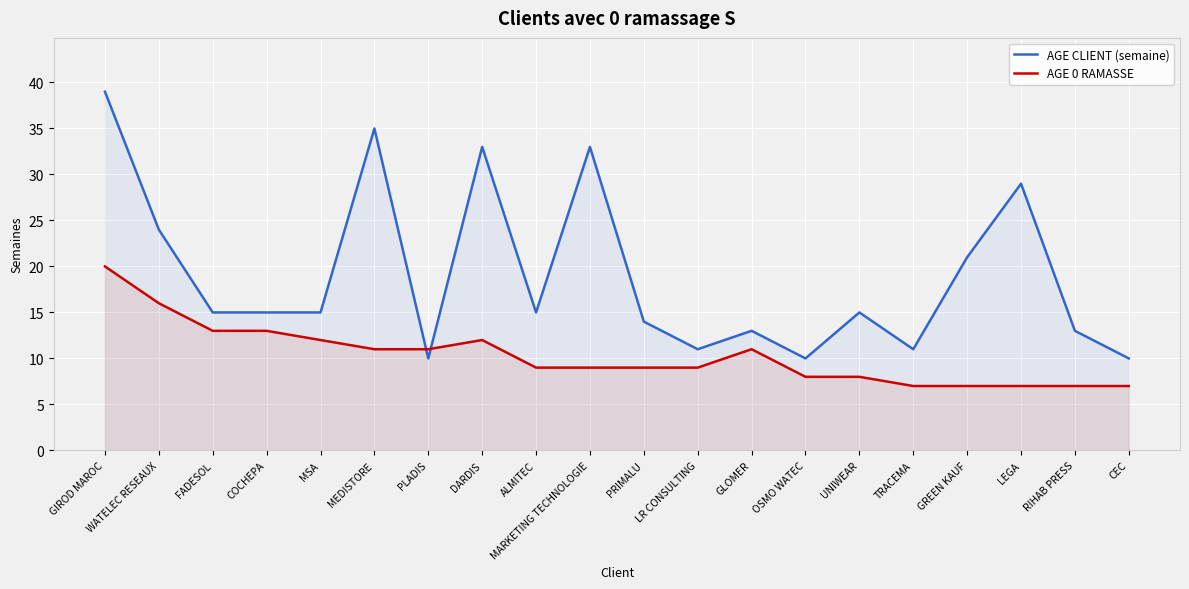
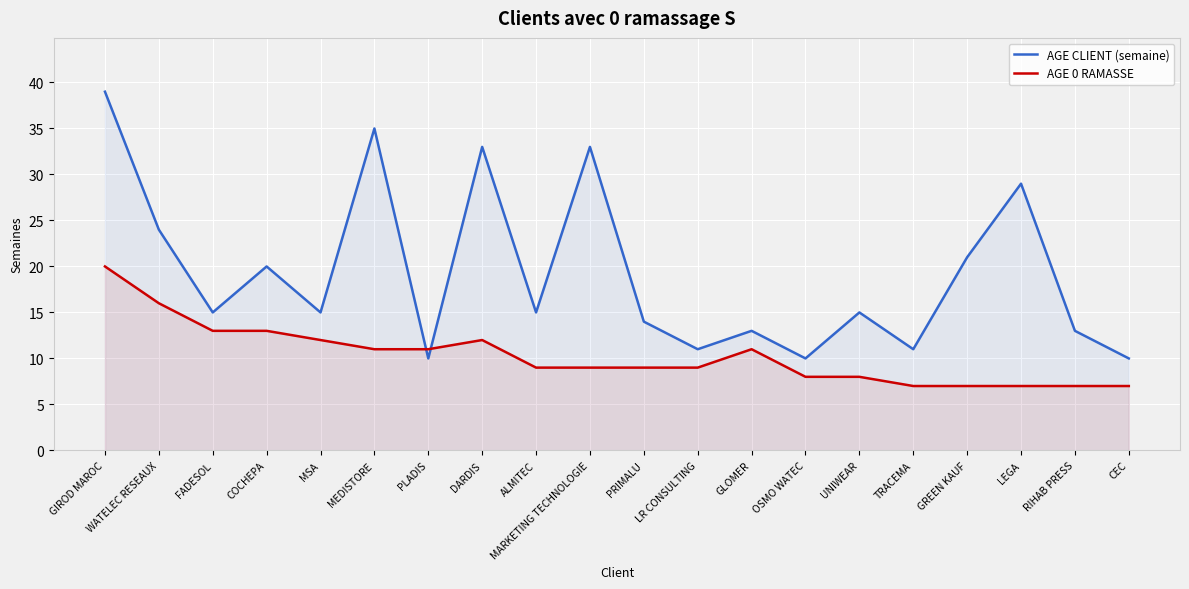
AGE CLIENT (semaine), COCHEPA: 15 -> 20
